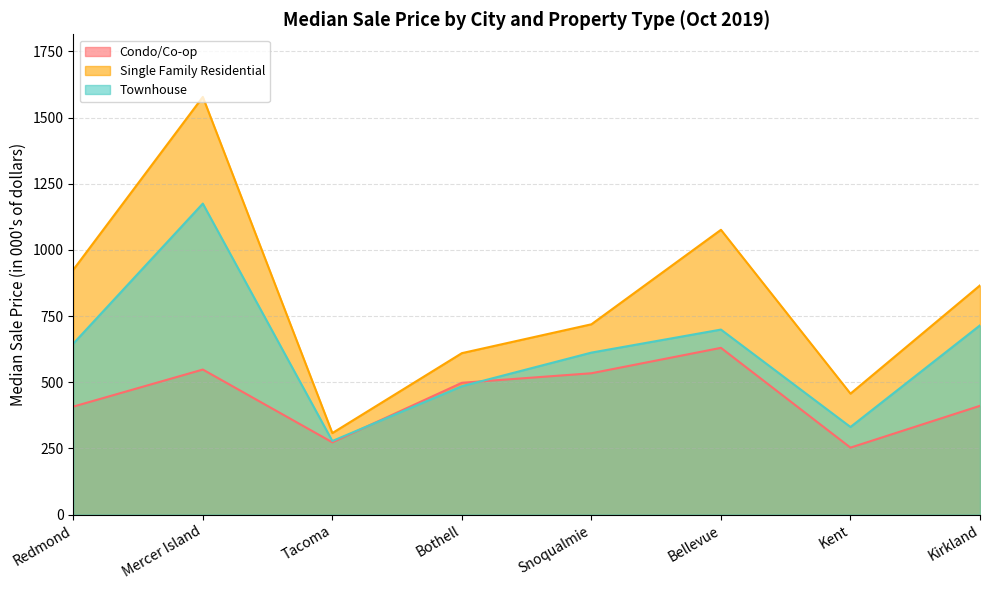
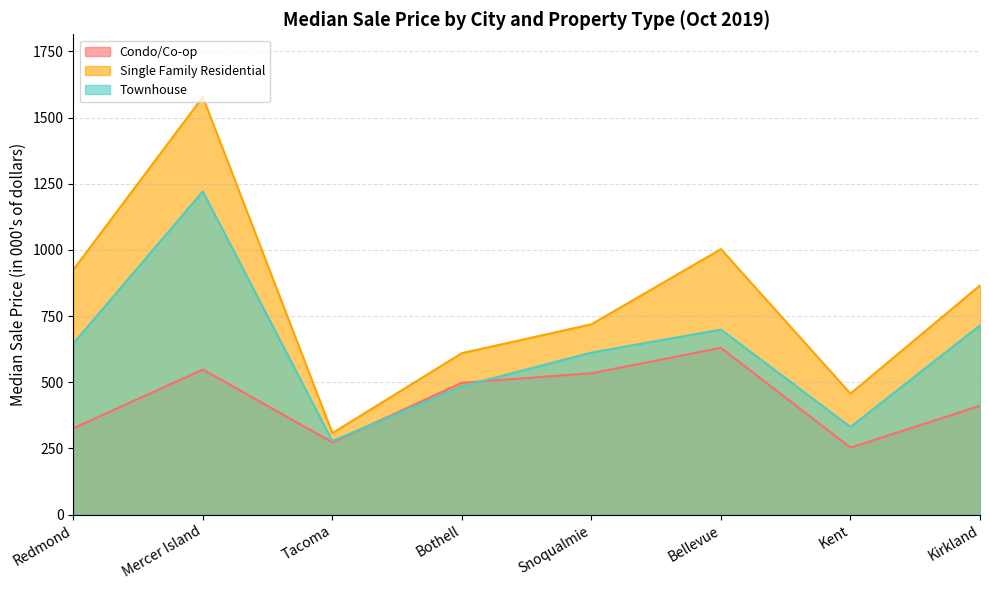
Condo/Co-op, Redmond: 410 -> 330
Townhouse, Mercer Island: 1180 -> 1220
Single Family Residential, Bellevue: 1080 -> 1000
